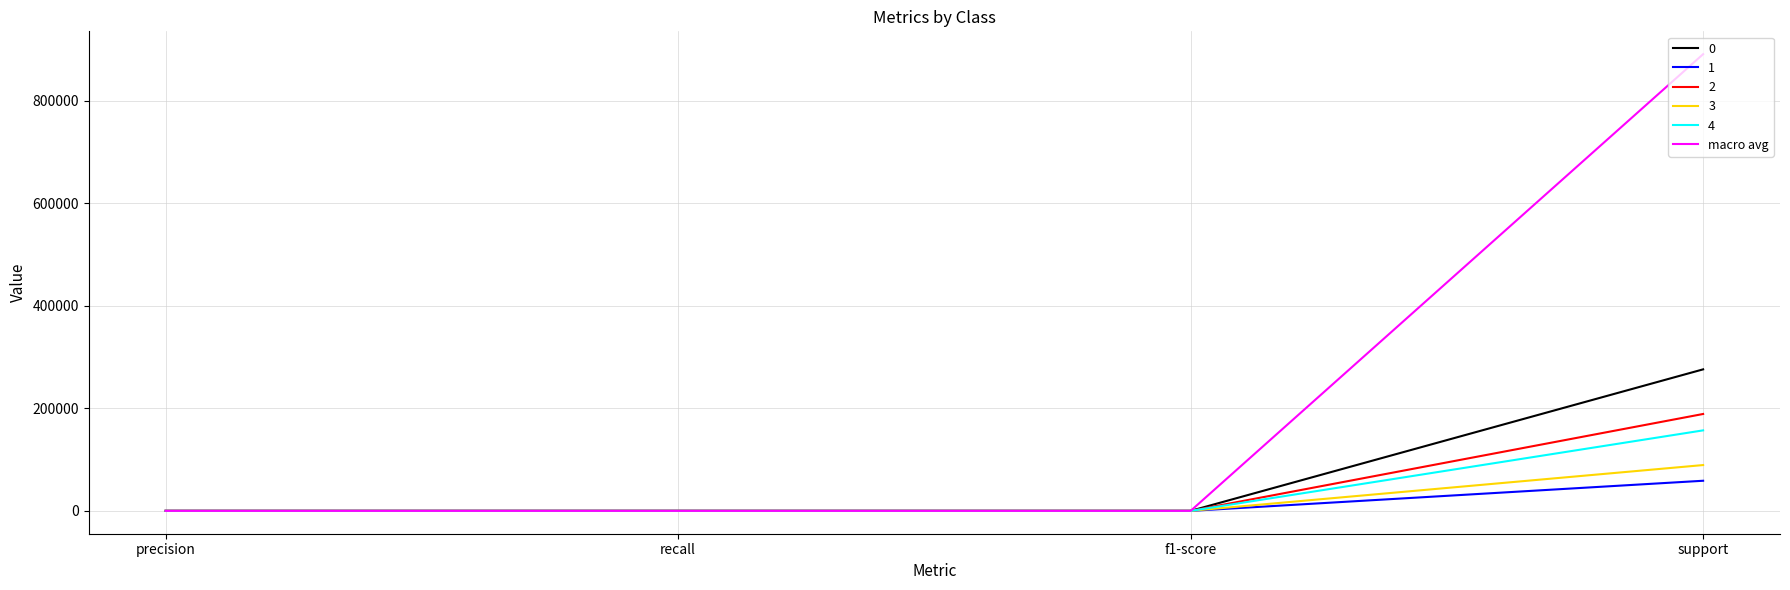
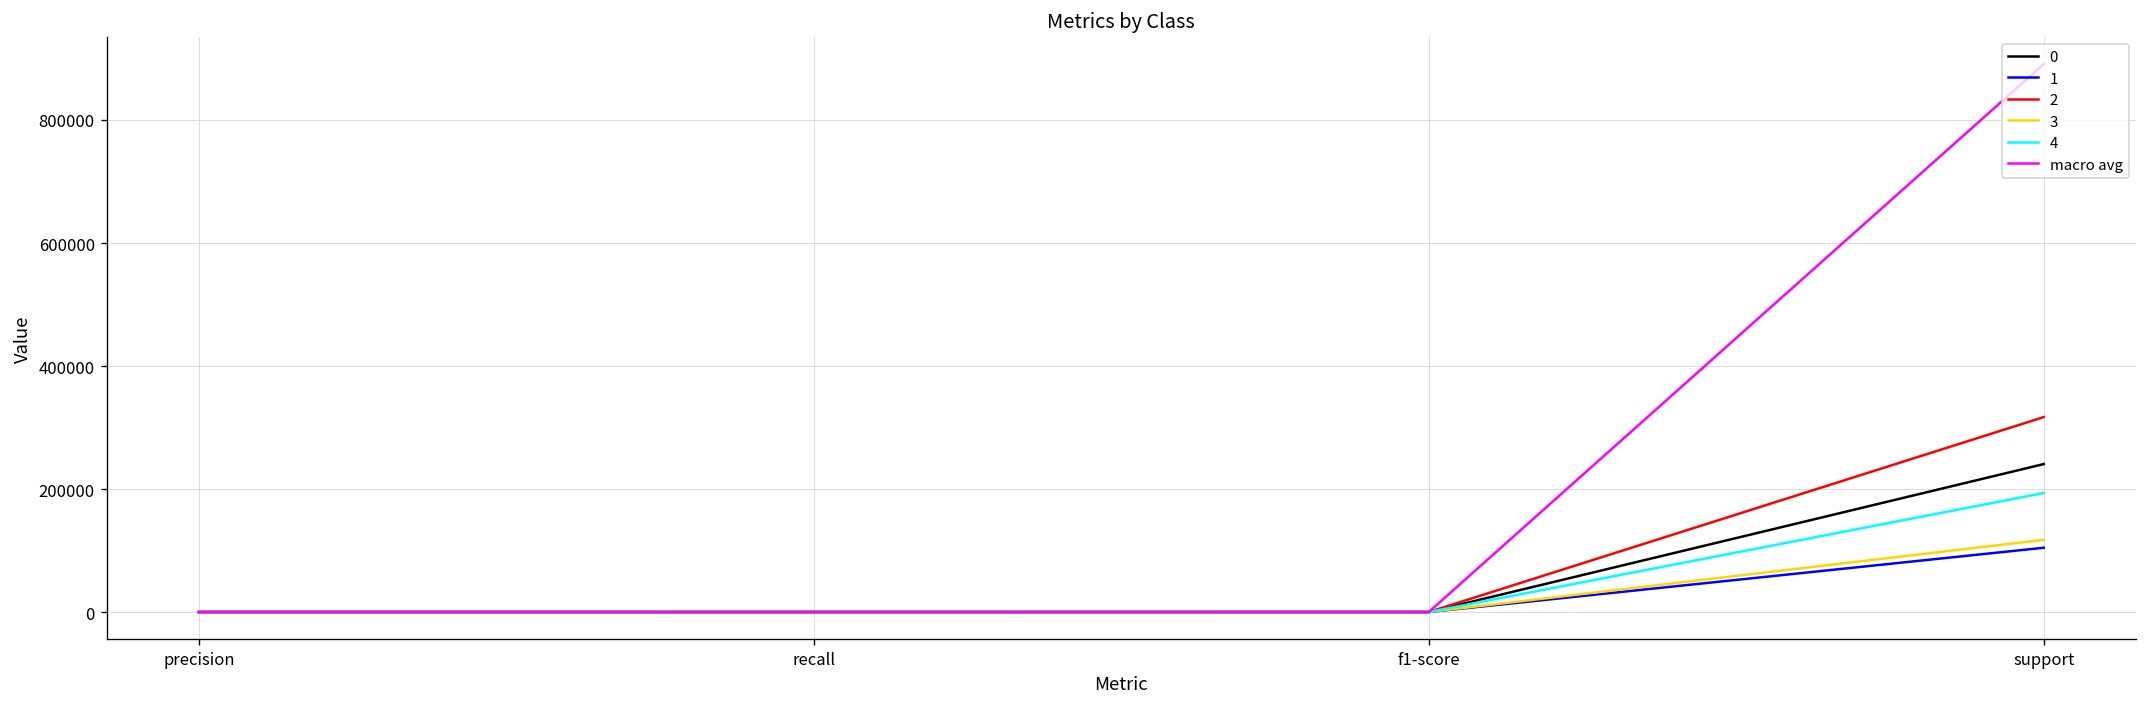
0, support: 280000 -> 240000
1, support: 60000 -> 100000
2, support: 190000 -> 320000
3, support: 90000 -> 120000
4, support: 160000 -> 190000
